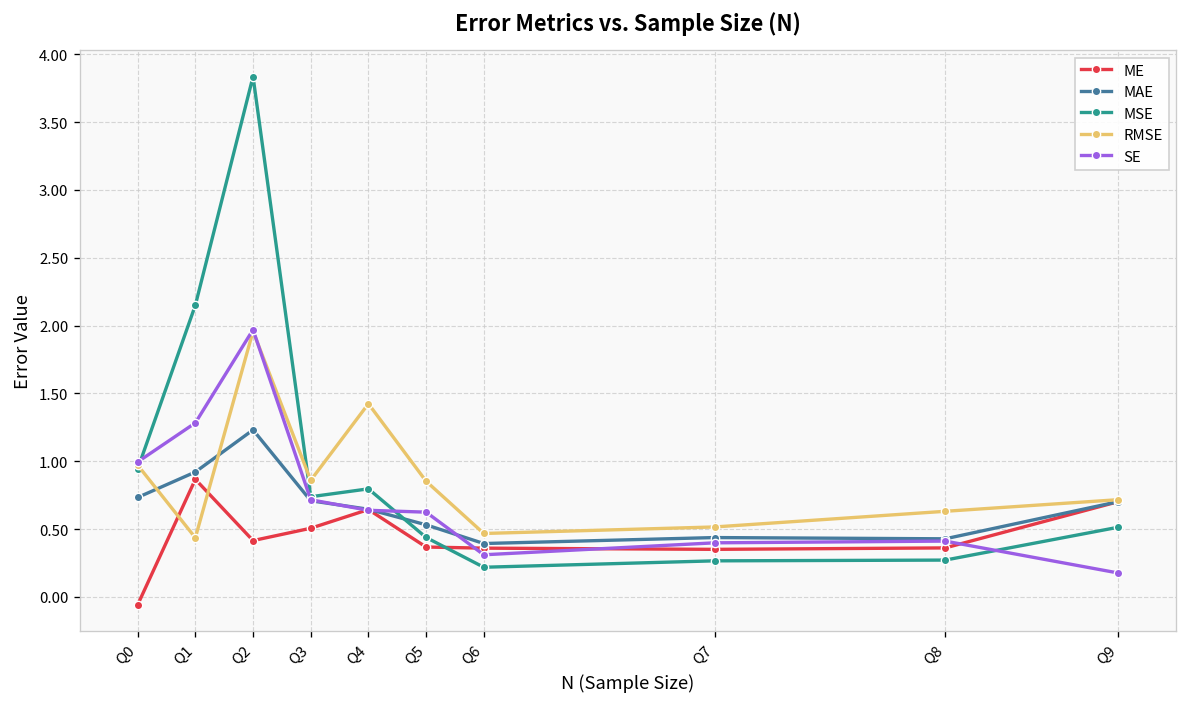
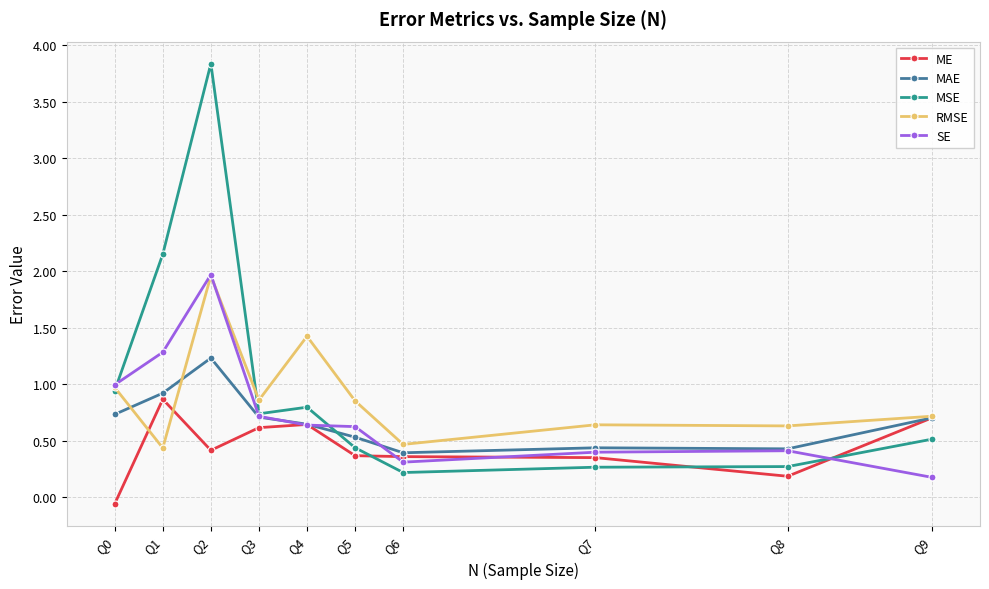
ME, Q3: 0.51 -> 0.62
RMSE, Q7: 0.52 -> 0.64
ME, Q8: 0.36 -> 0.19
